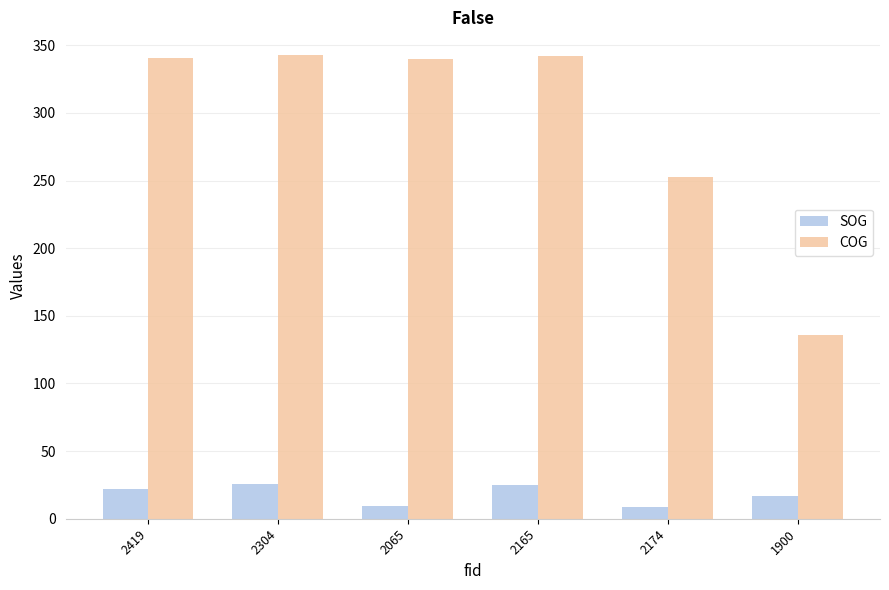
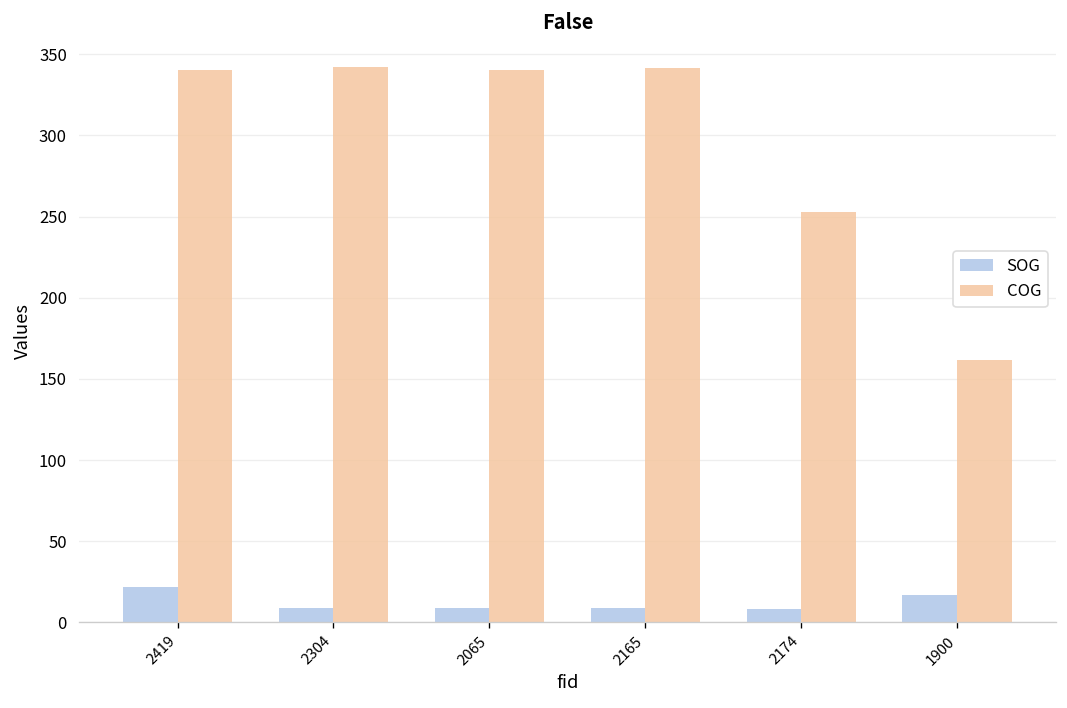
SOG, 2304: 25 -> 9
SOG, 2165: 25 -> 9
COG, 1900: 136 -> 162
